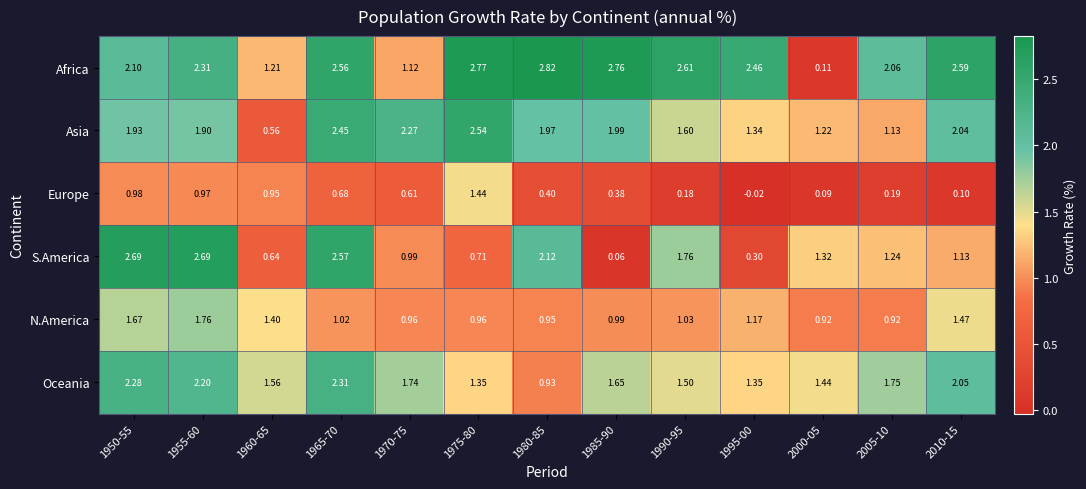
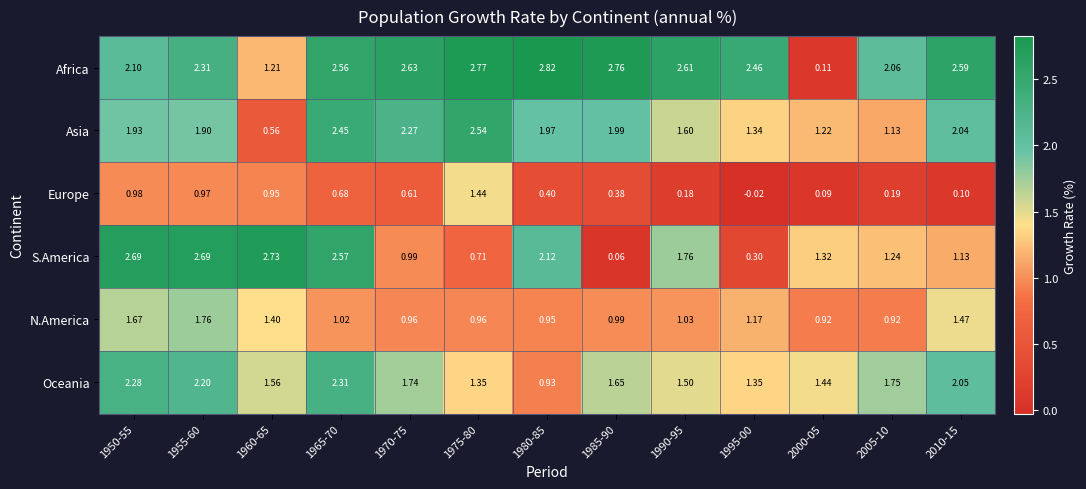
Africa, 1970-75: 1.12 -> 2.63
S.America, 1960-65: 0.64 -> 2.73
